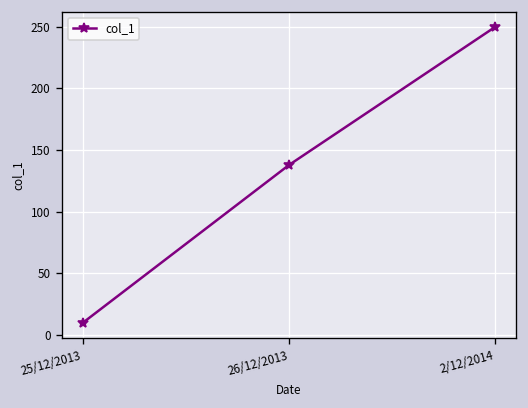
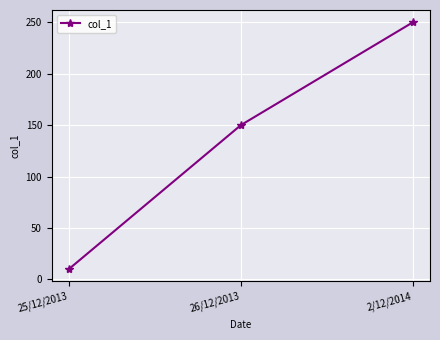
26/12/2013: 138 -> 150
